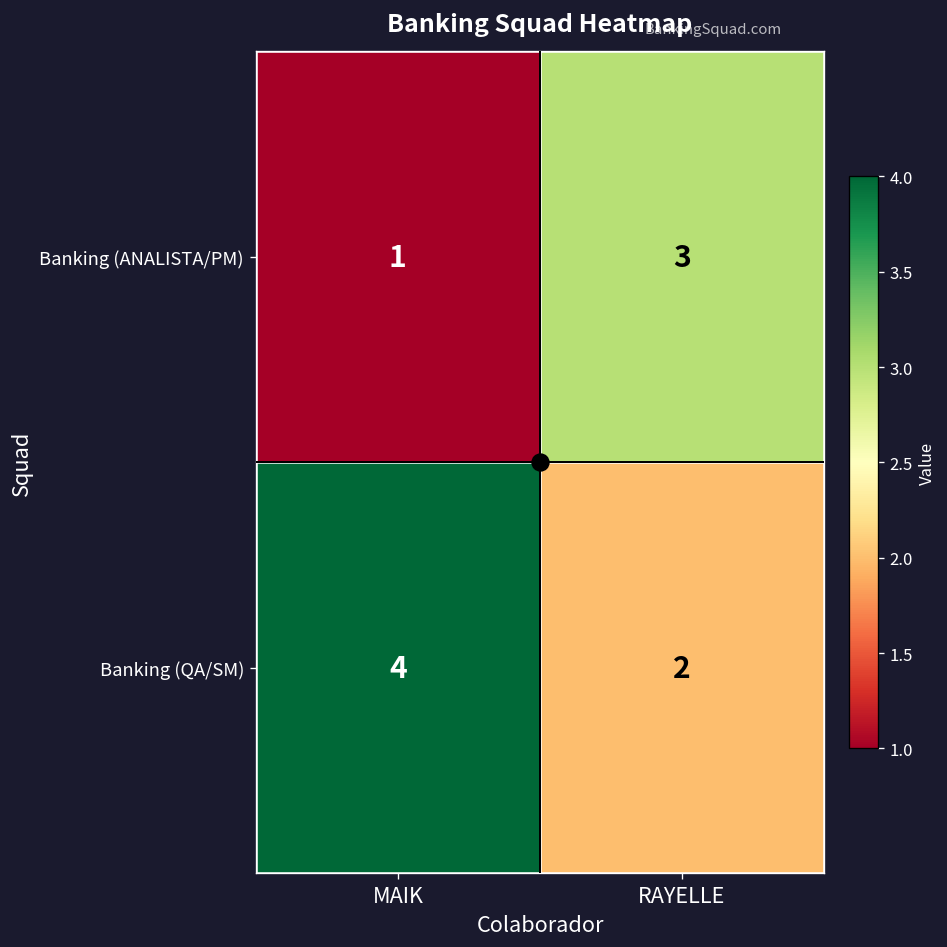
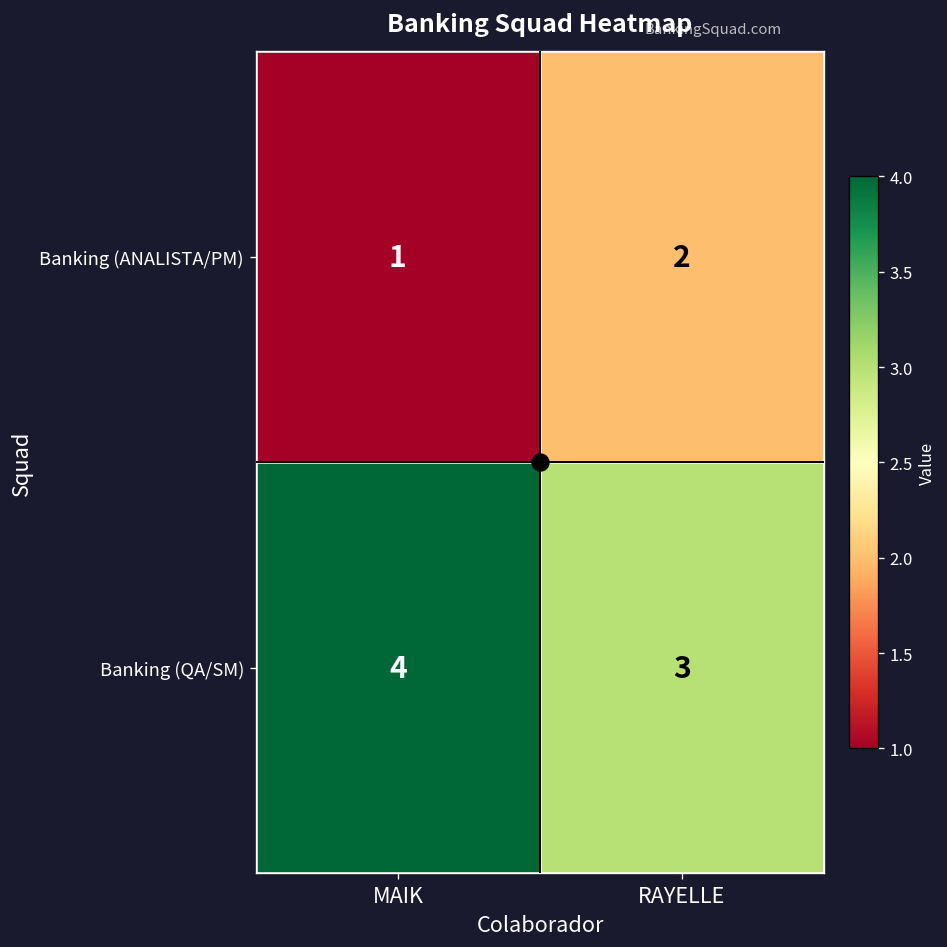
Banking (ANALISTA/PM), RAYELLE: 3 -> 2
Banking (QA/SM), RAYELLE: 2 -> 3
